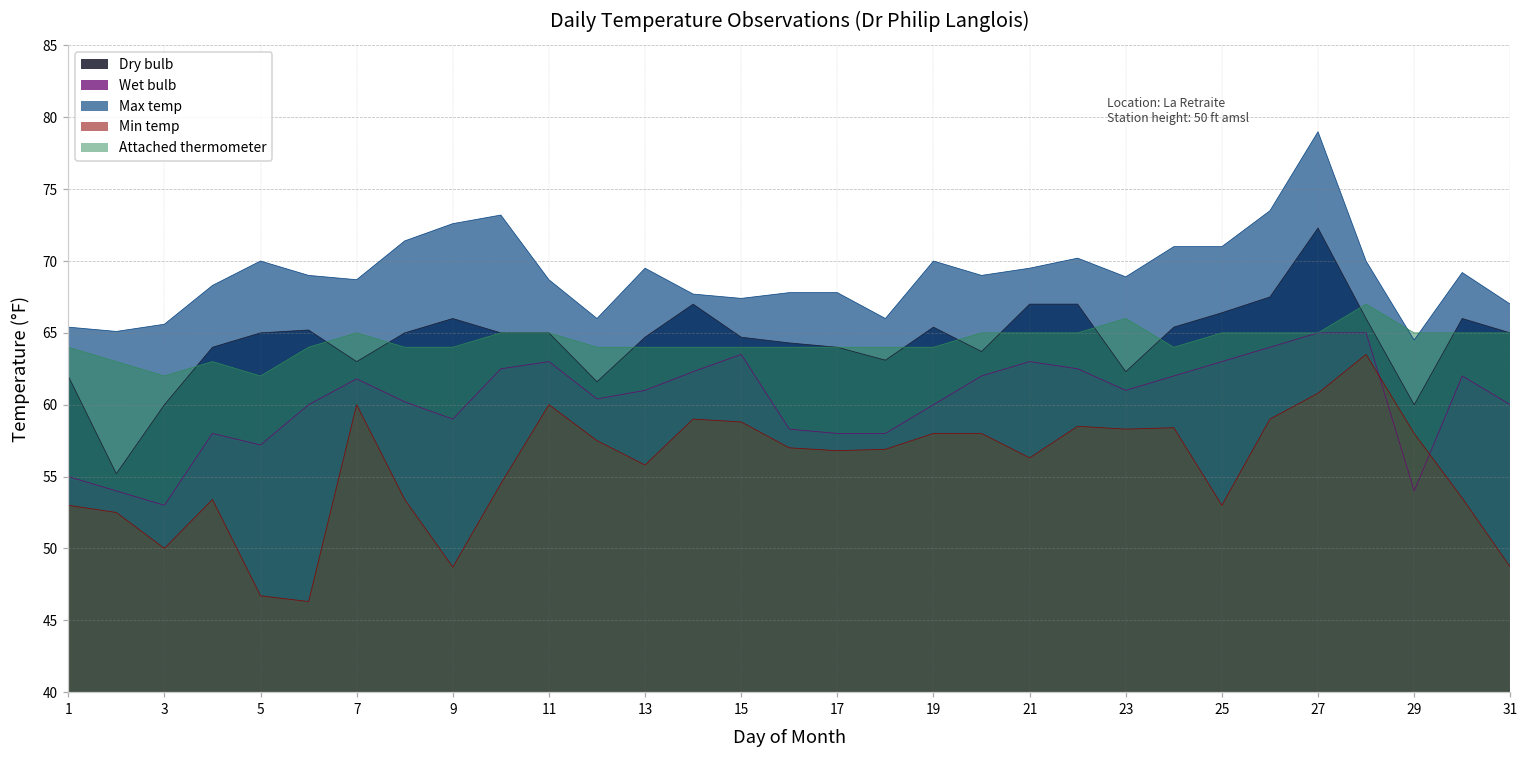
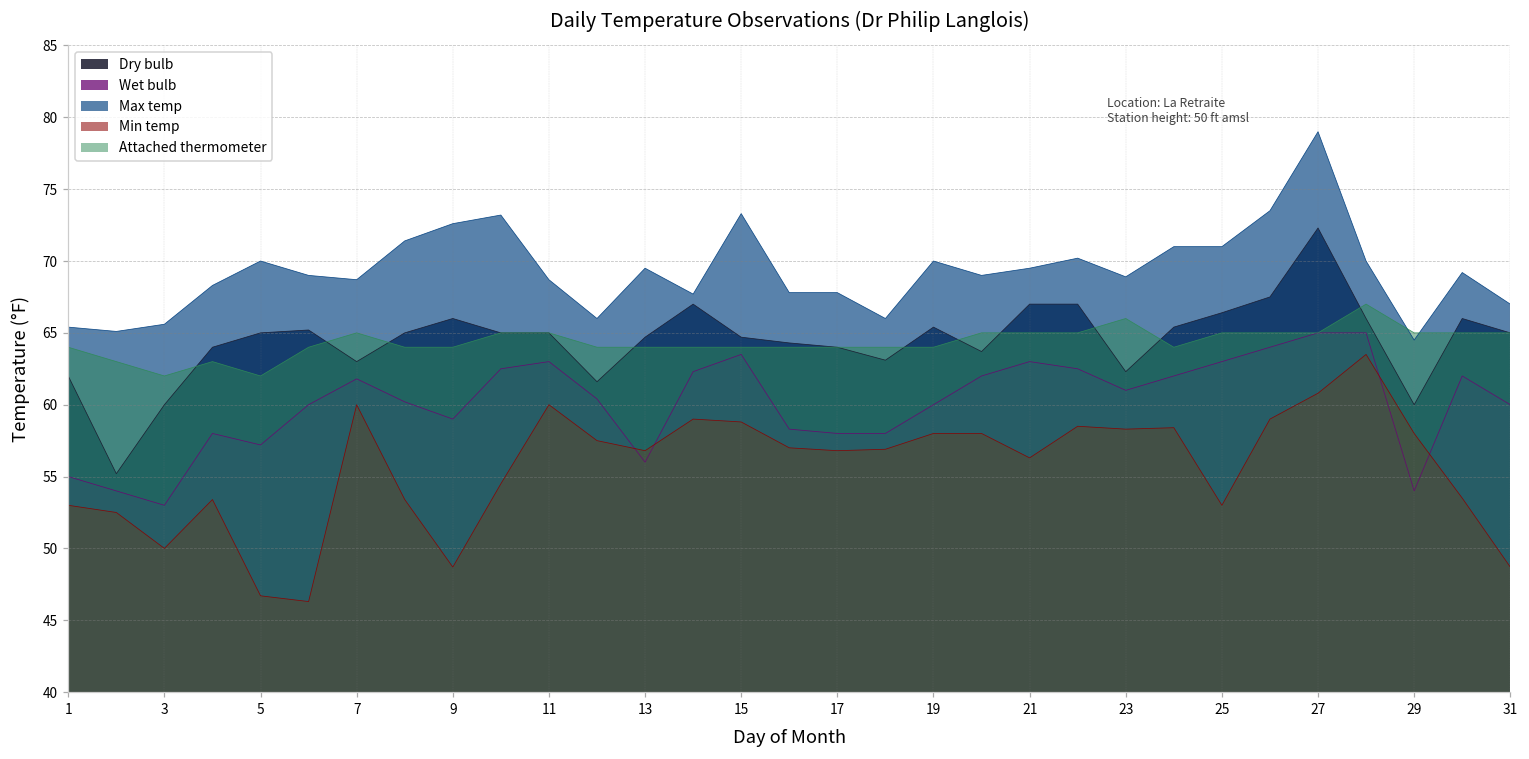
Wet bulb, 13: 61 -> 56
Min temp, 13: 55.8 -> 56.8
Max temp, 15: 67.4 -> 73.3
